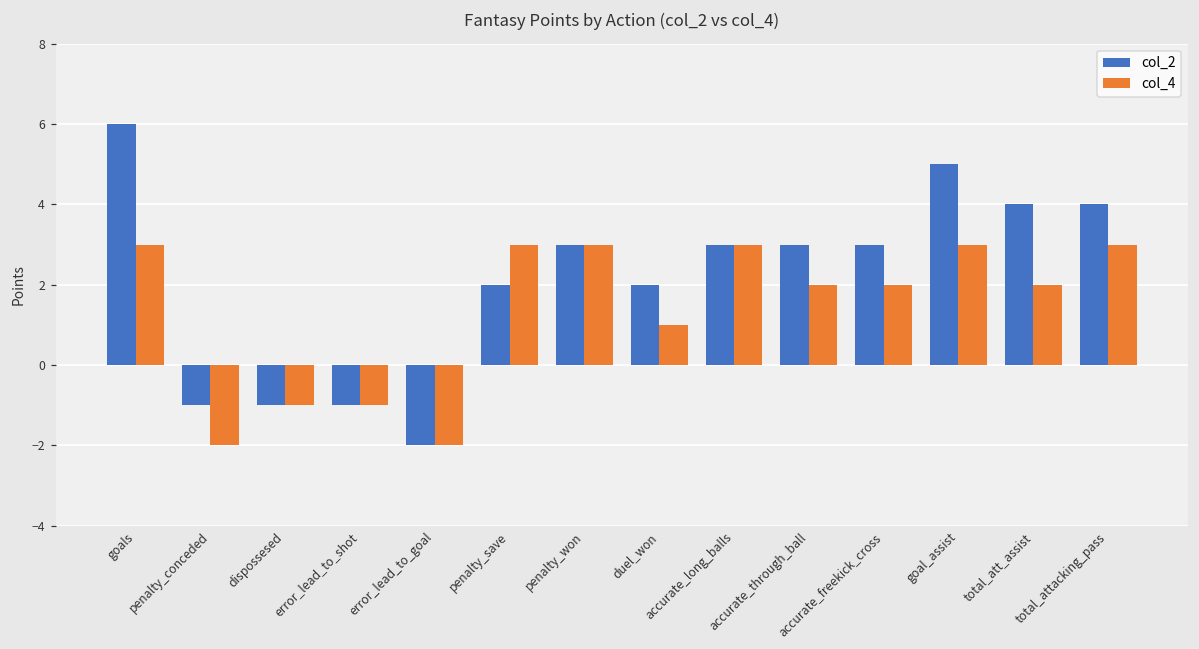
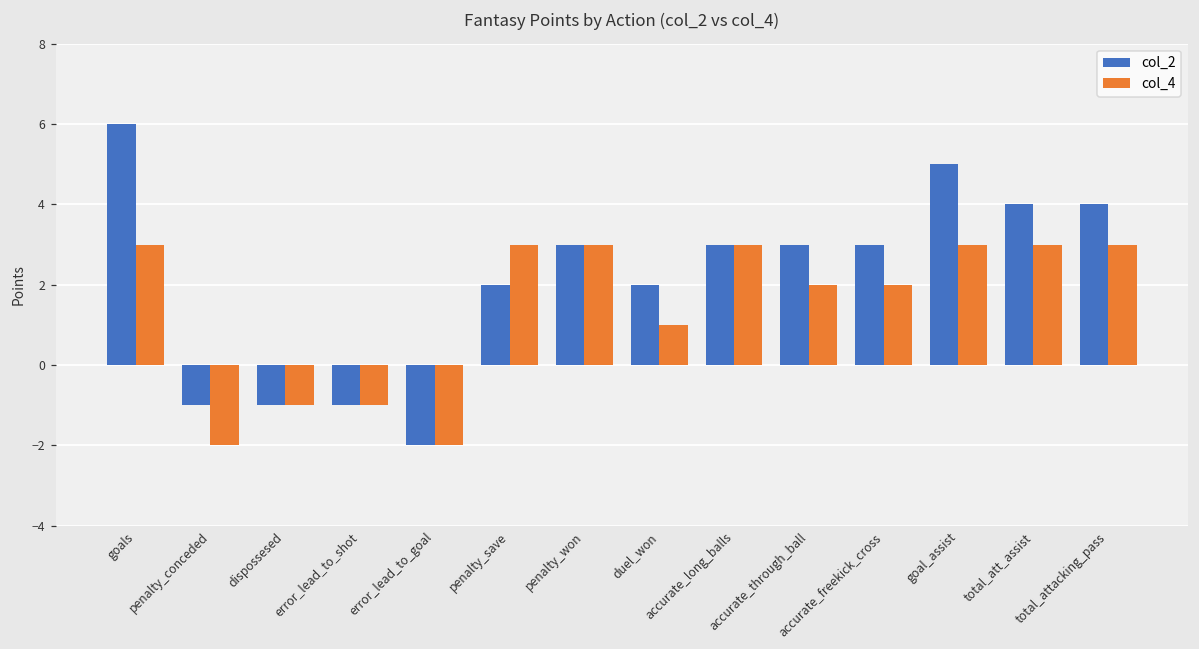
col_4, total_att_assist: 2 -> 3
